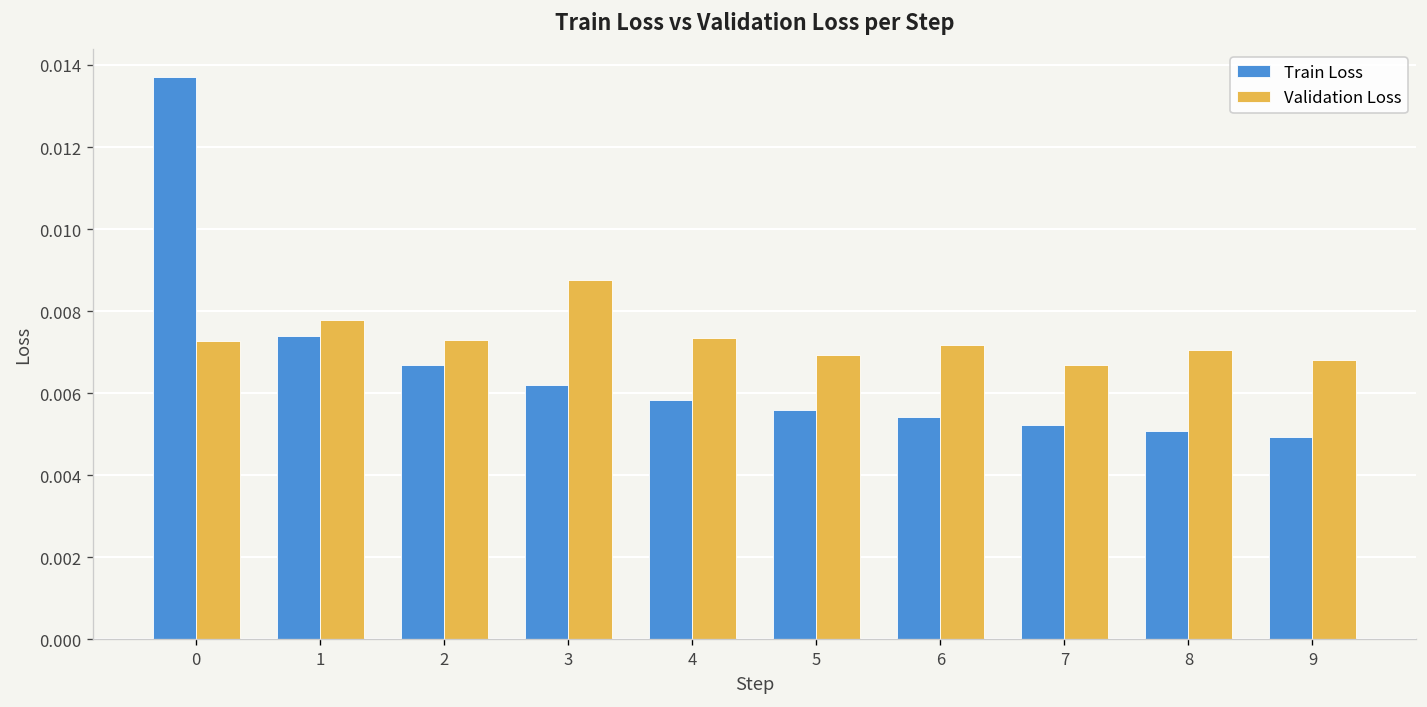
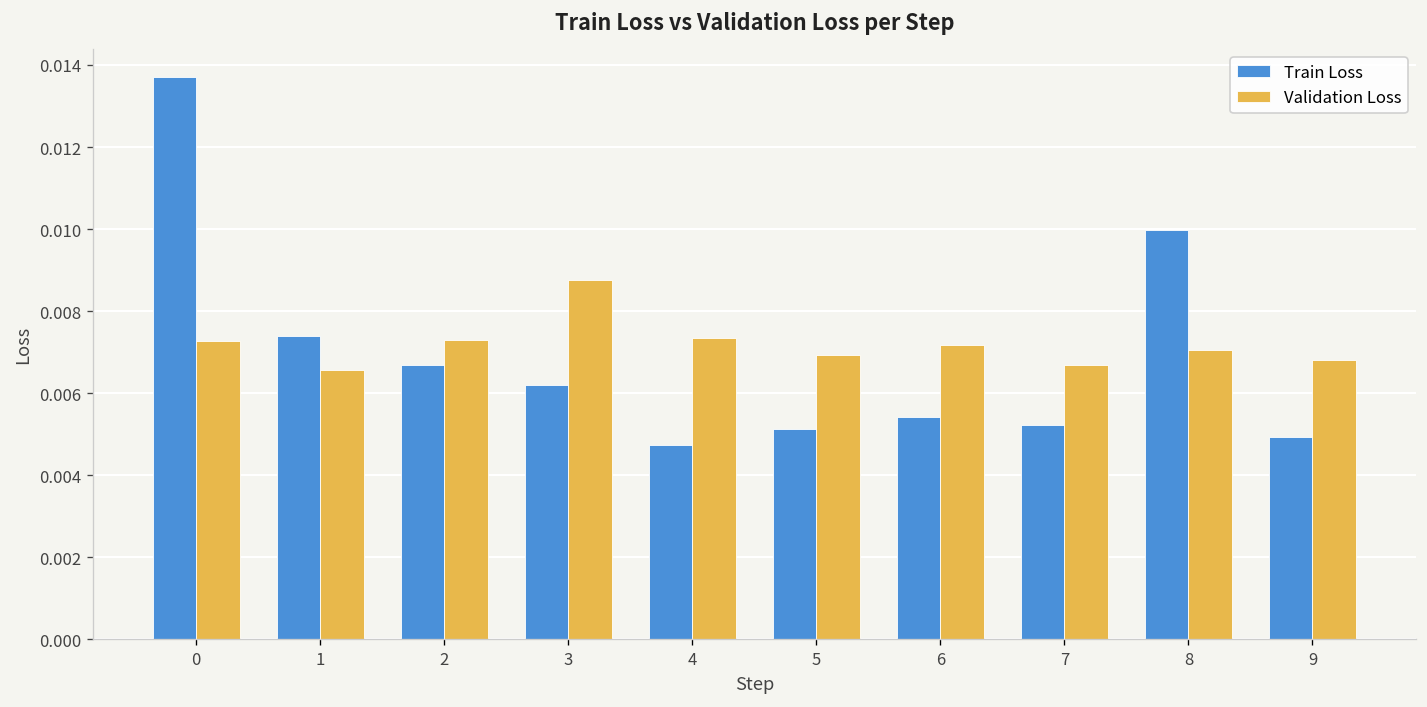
Validation Loss, 1: 0.0078 -> 0.0066
Train Loss, 4: 0.0058 -> 0.0048
Train Loss, 5: 0.0056 -> 0.0051
Train Loss, 8: 0.0051 -> 0.0100
